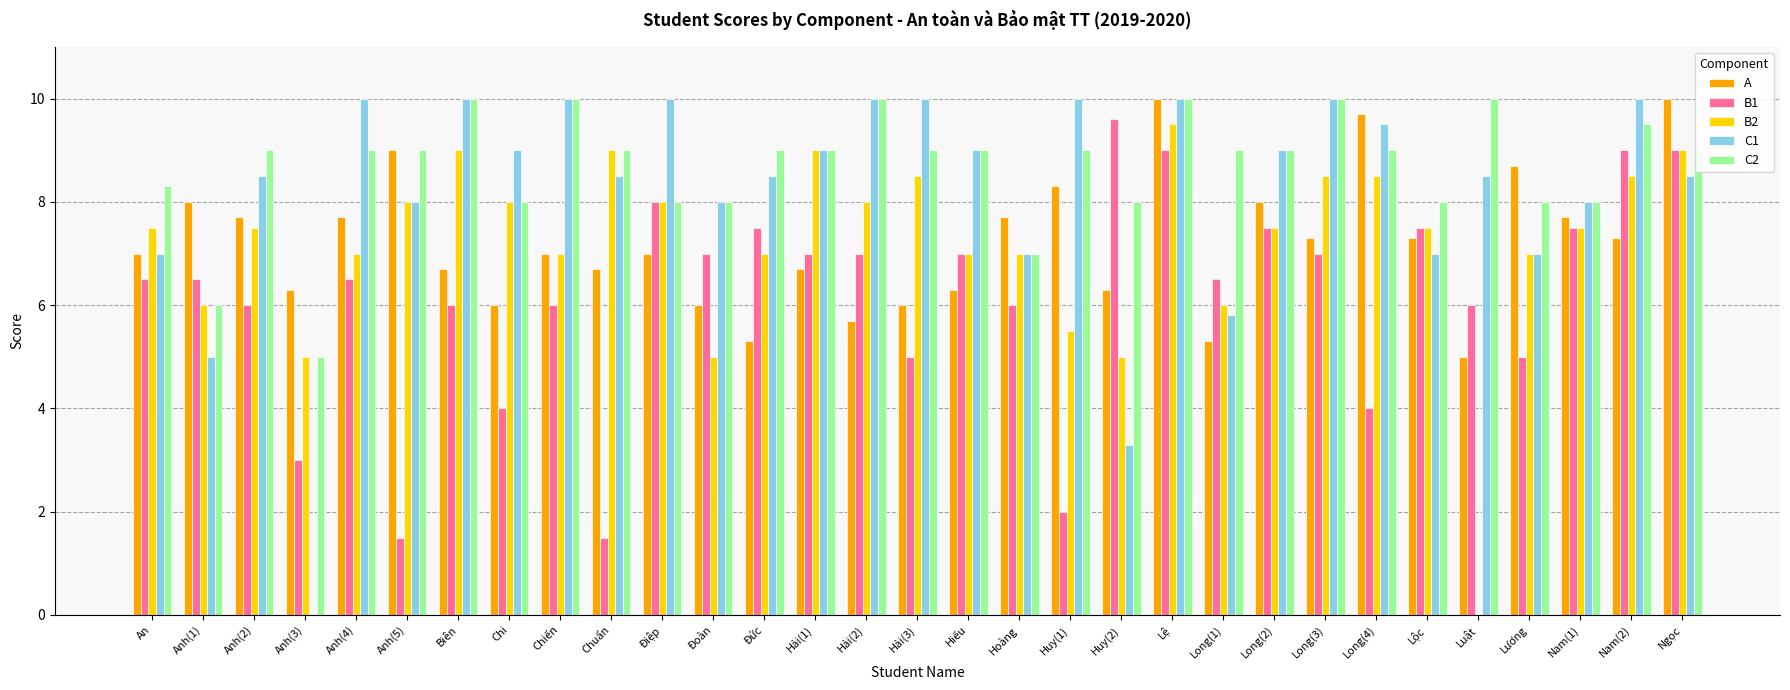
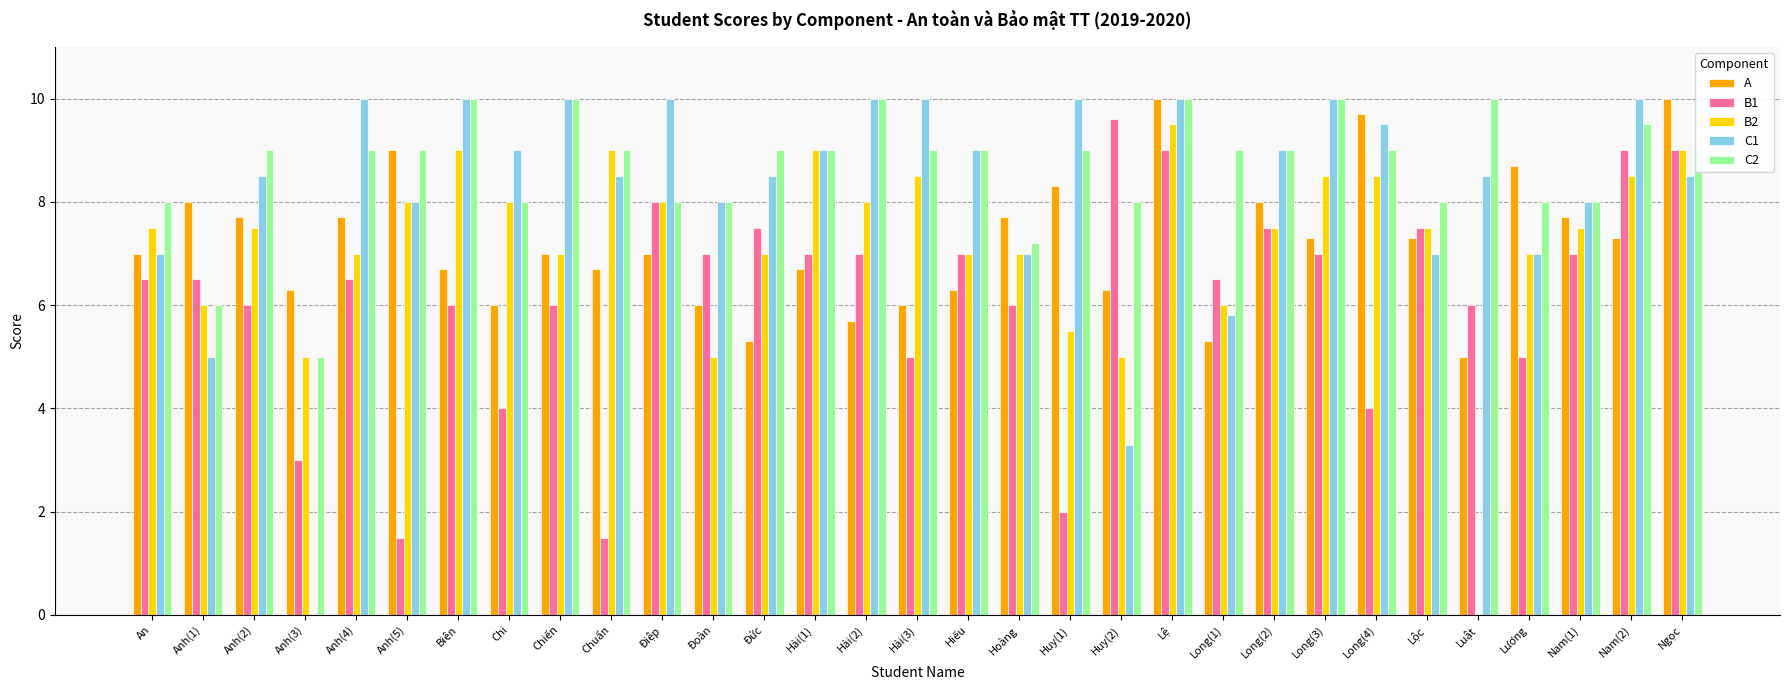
C2, An: 8.3 -> 8.0
C2, Hoàng: 7.0 -> 7.2
B1, Nam(1): 7.5 -> 7.0
